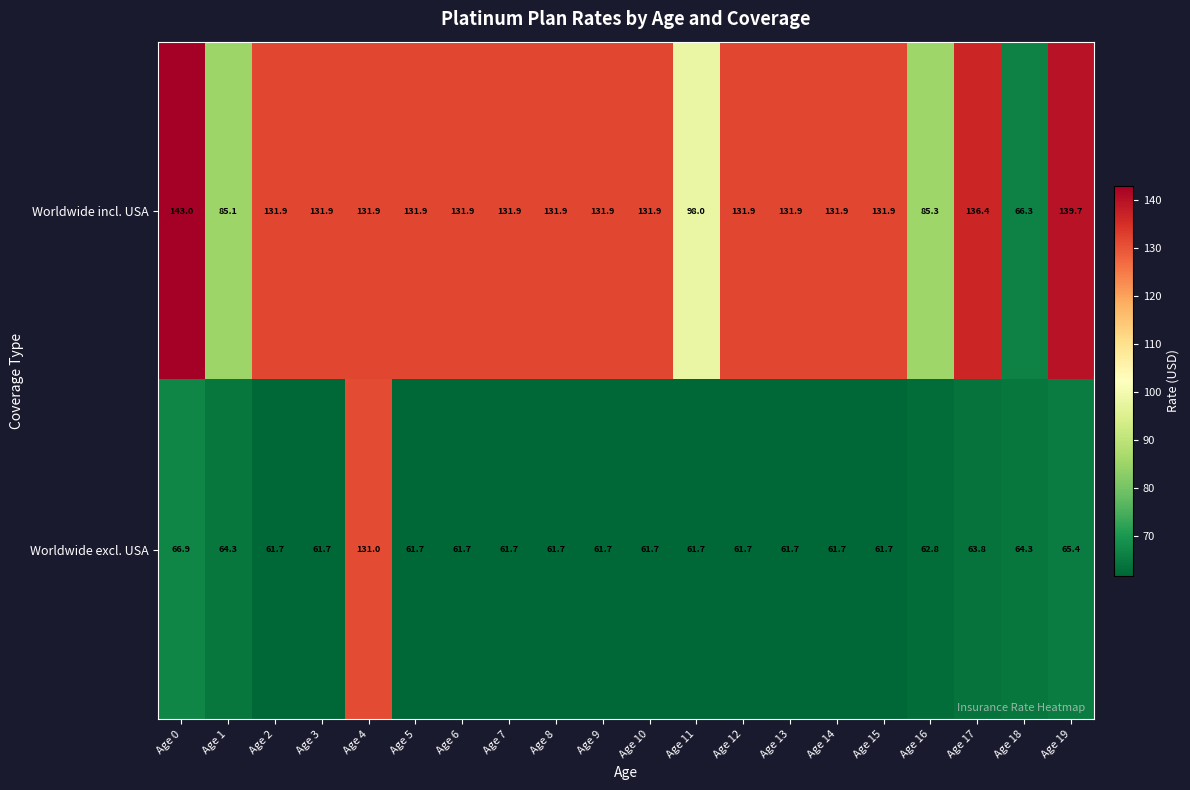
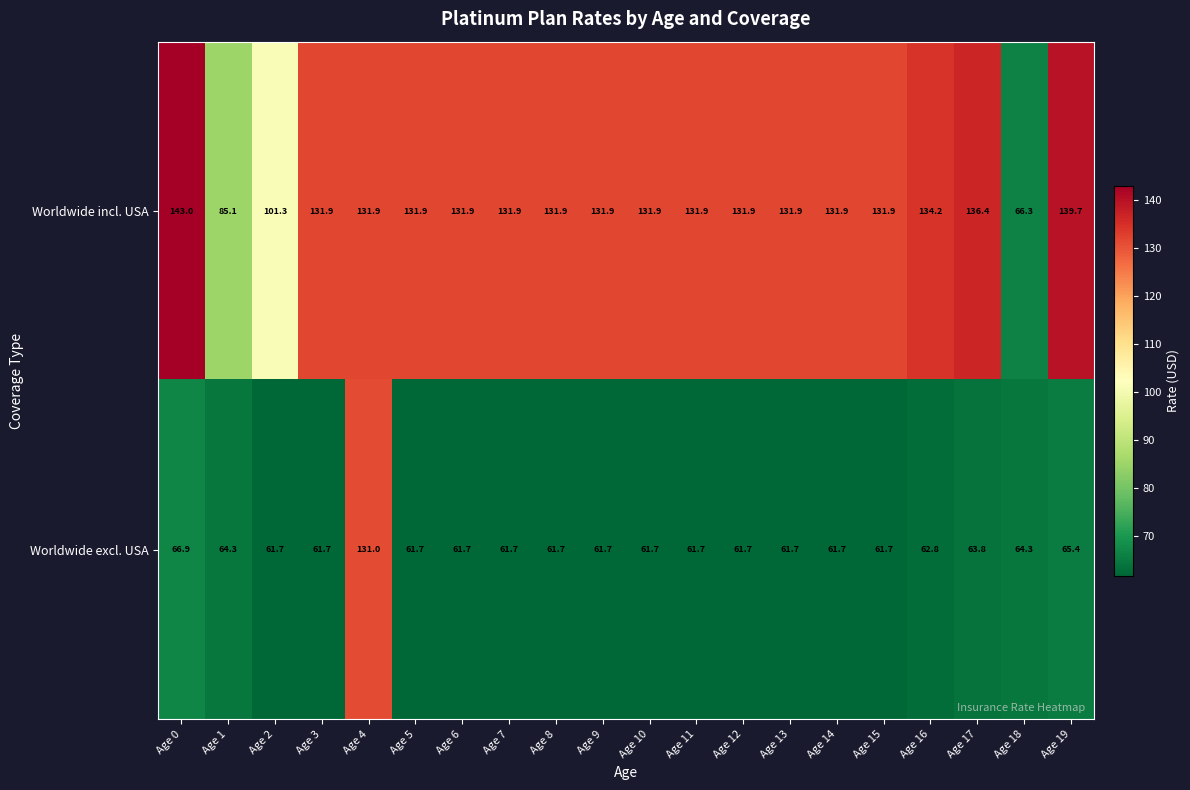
Worldwide incl. USA, Age 2: 131.9 -> 101.3
Worldwide incl. USA, Age 11: 98.0 -> 131.9
Worldwide incl. USA, Age 16: 85.3 -> 134.2
